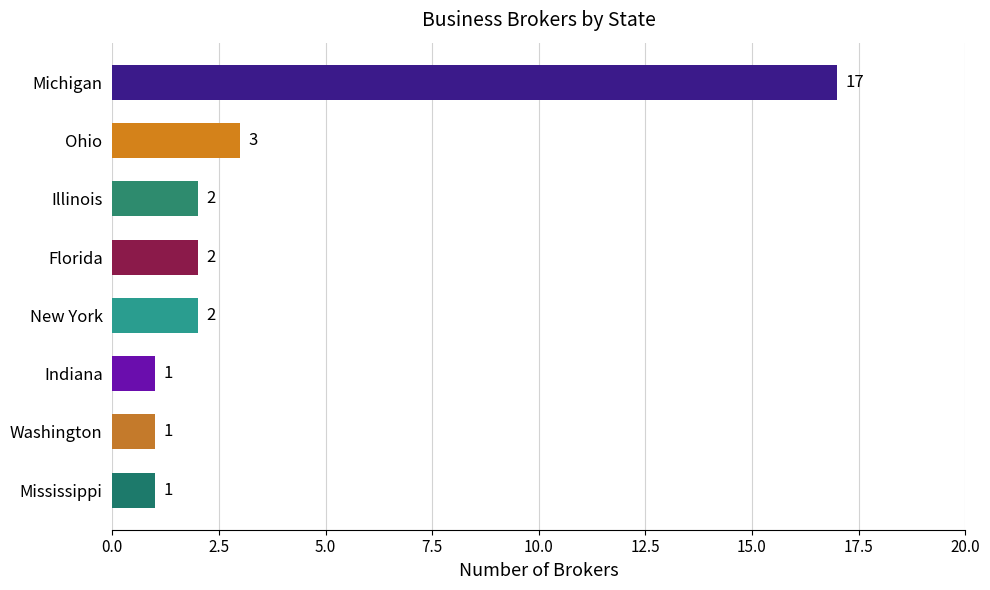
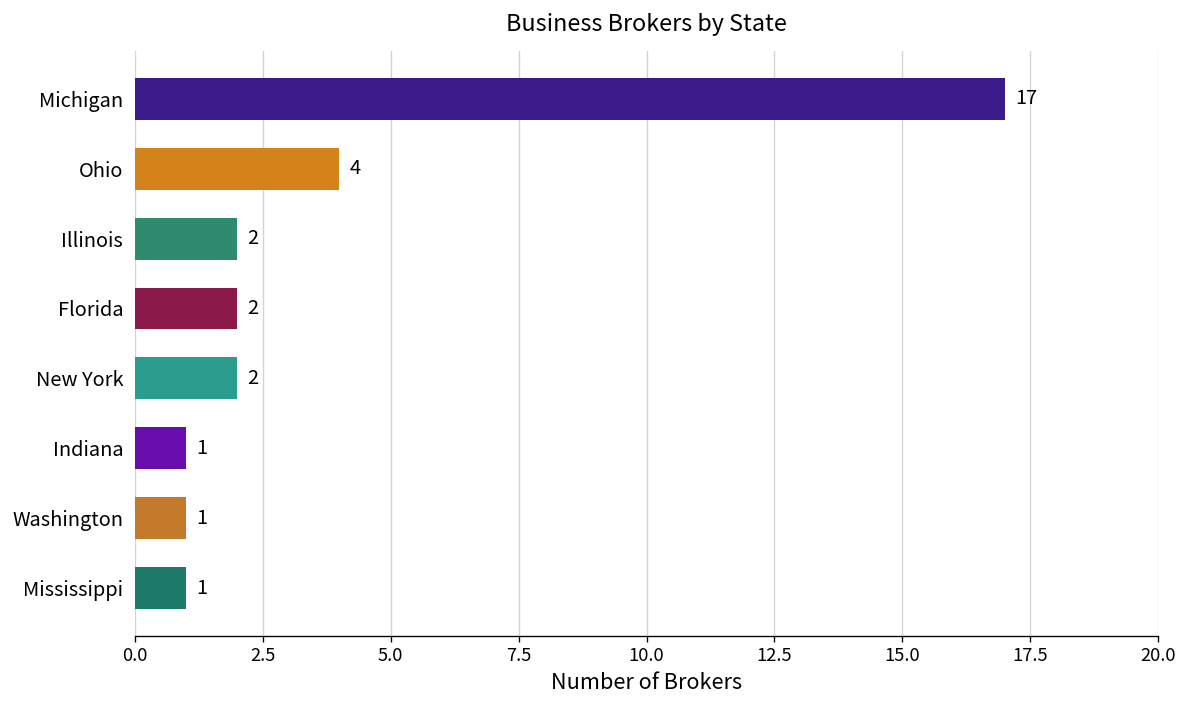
Ohio: 3 -> 4
